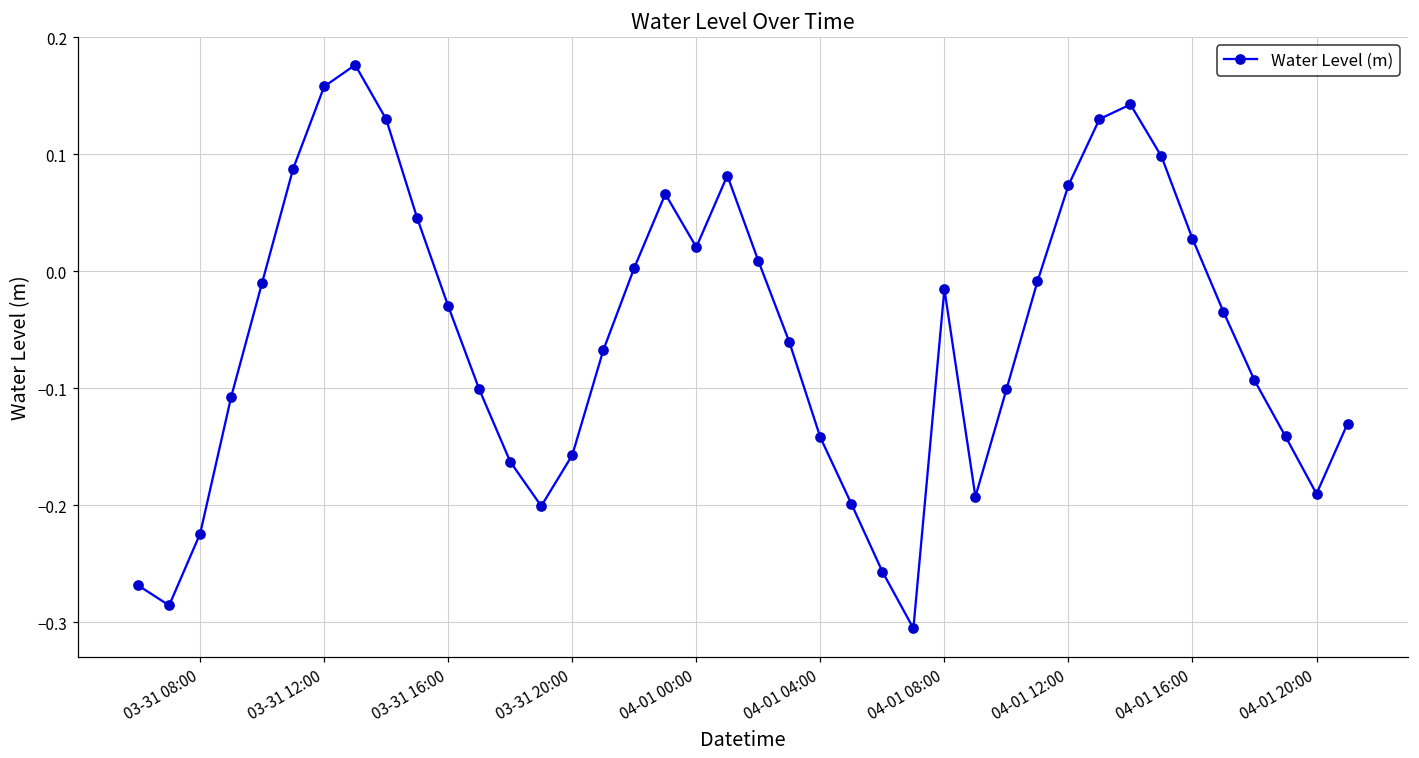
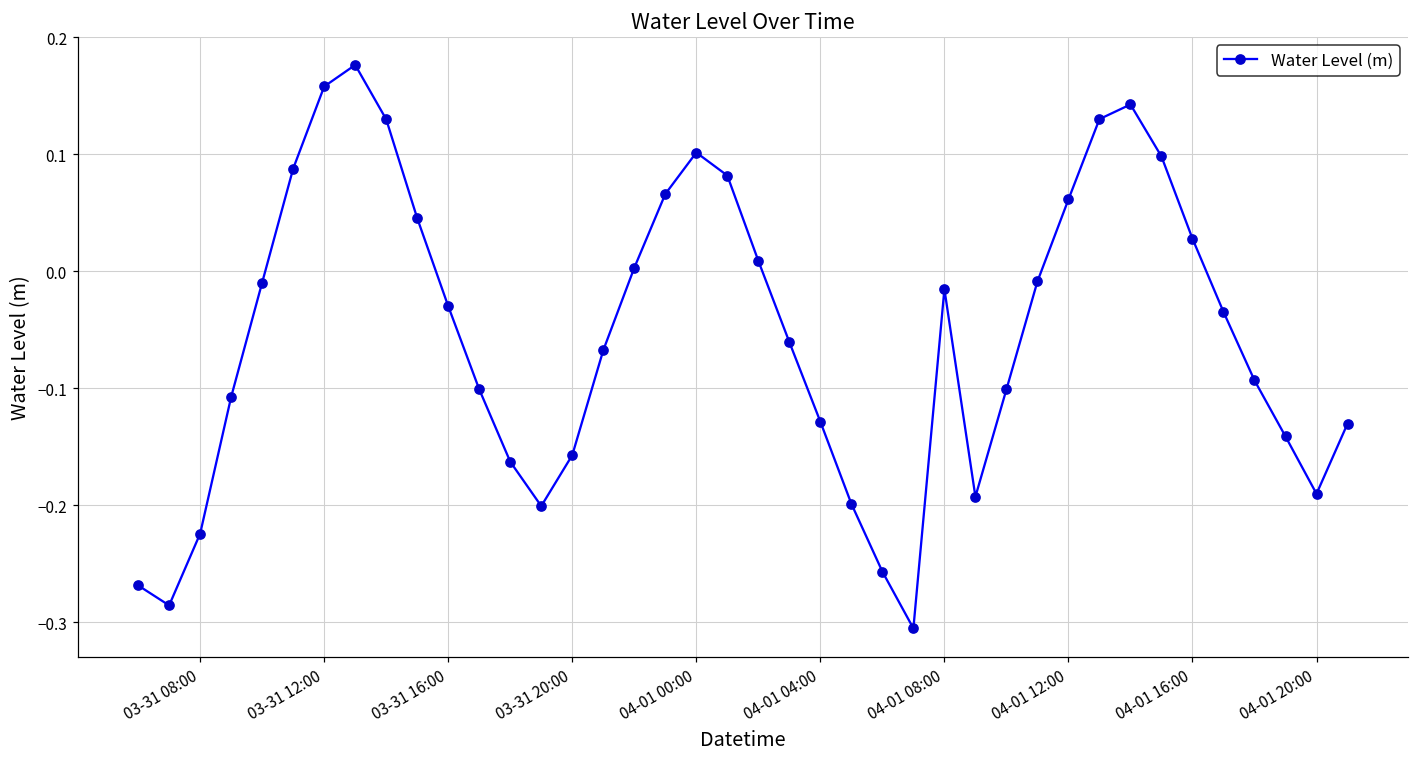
04-01 00:00: 0.021 -> 0.102
04-01 04:00: -0.142 -> -0.128
04-01 12:00: 0.074 -> 0.062
